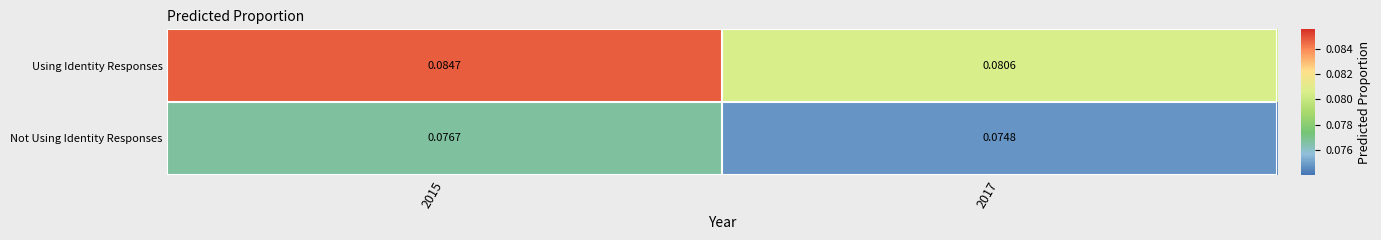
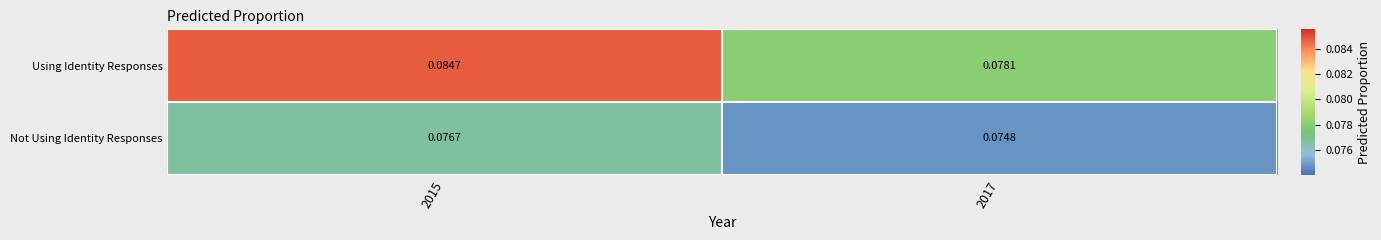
Using Identity Responses, 2017: 0.0806 -> 0.0781
